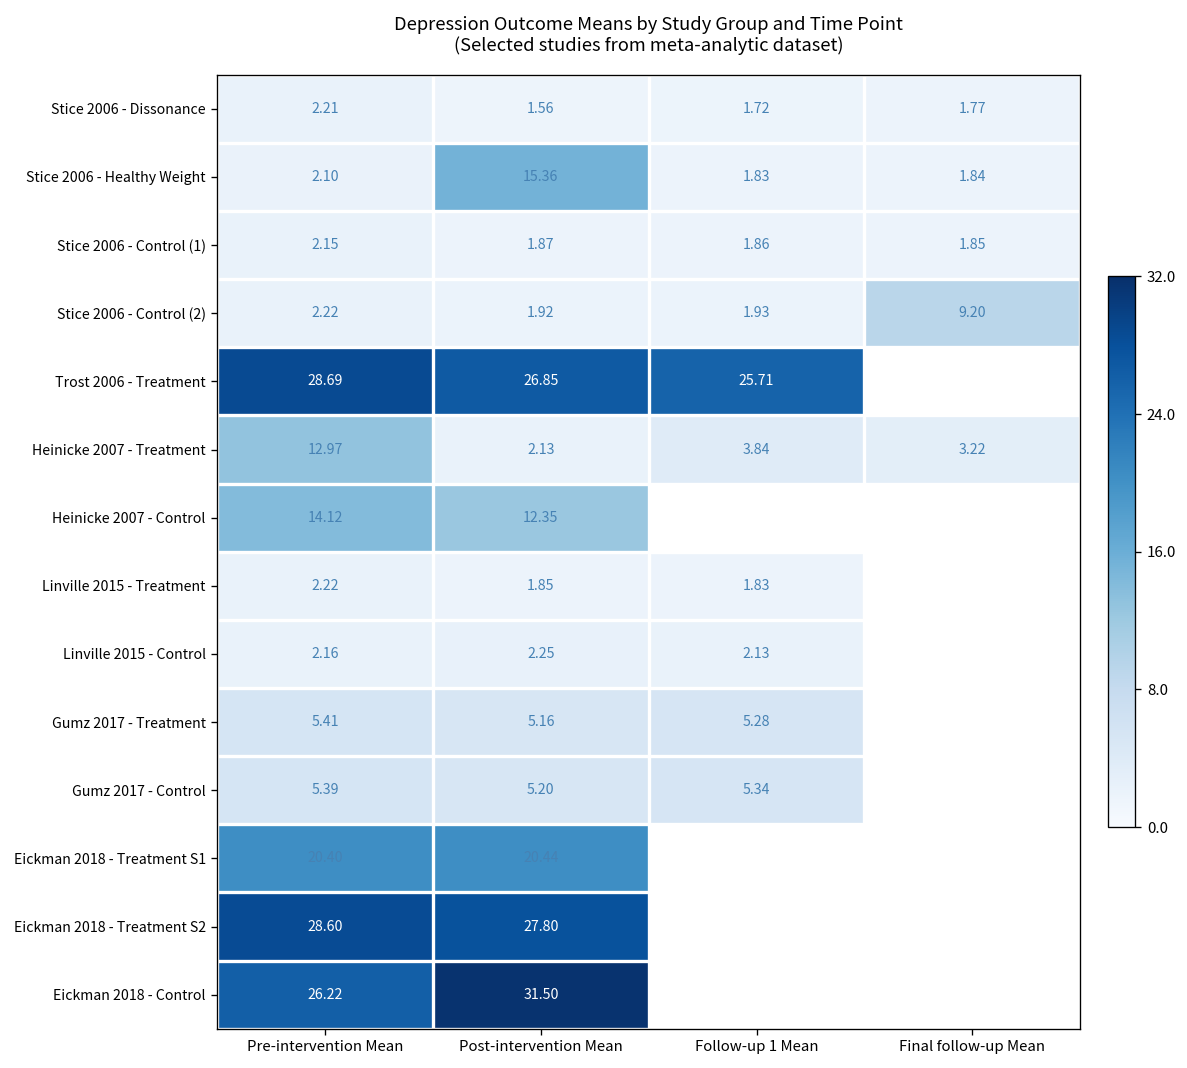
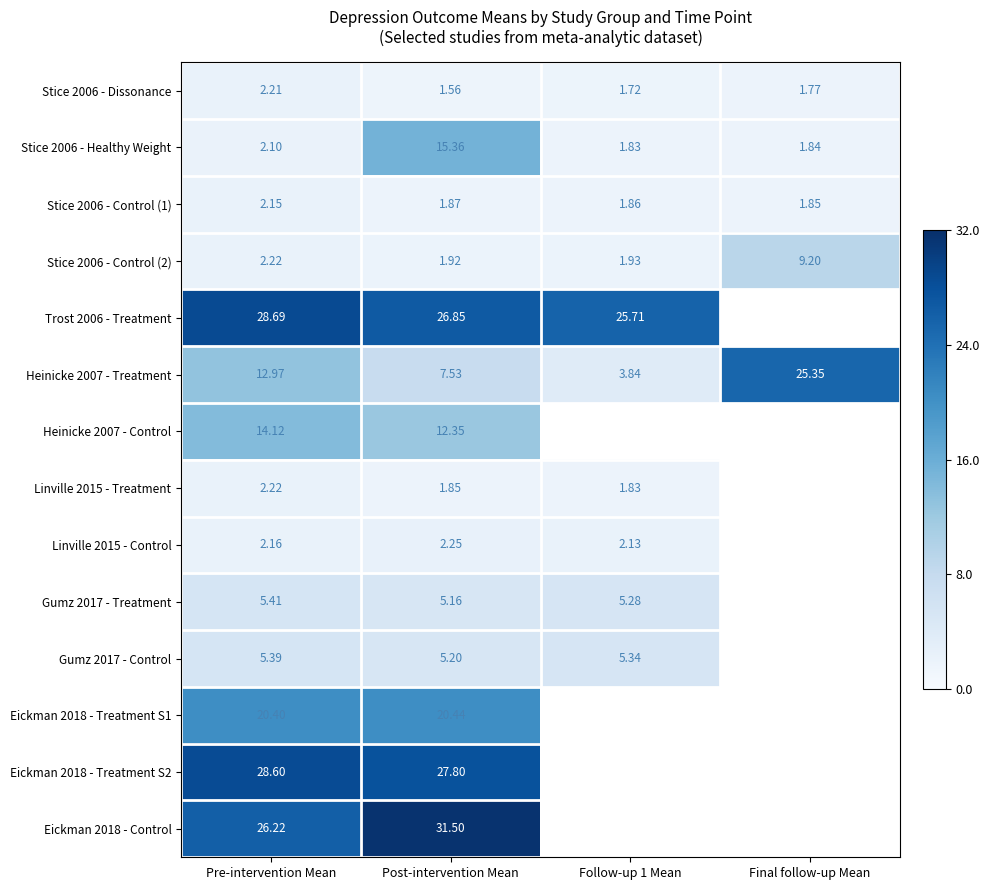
Heinicke 2007 - Treatment, Post-intervention Mean: 2.13 -> 7.53
Heinicke 2007 - Treatment, Final follow-up Mean: 3.22 -> 25.35
